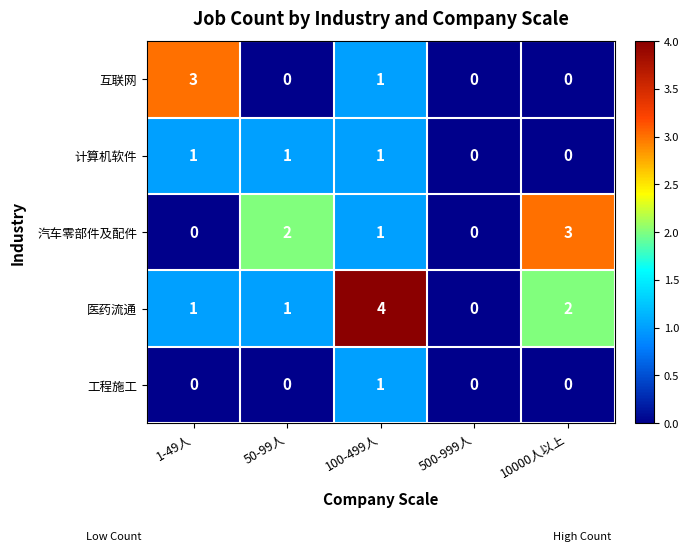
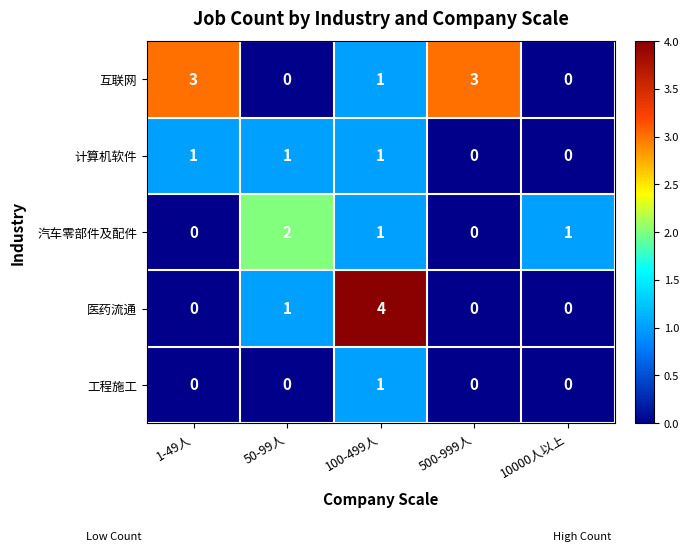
互联网, 500-999人: 0 -> 3
汽车零部件及配件, 10000人以上: 3 -> 1
医药流通, 1-49人: 1 -> 0
医药流通, 10000人以上: 2 -> 0
